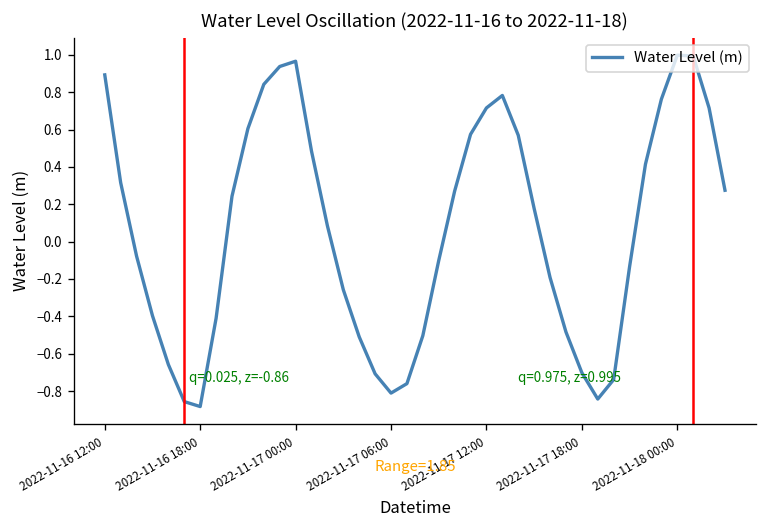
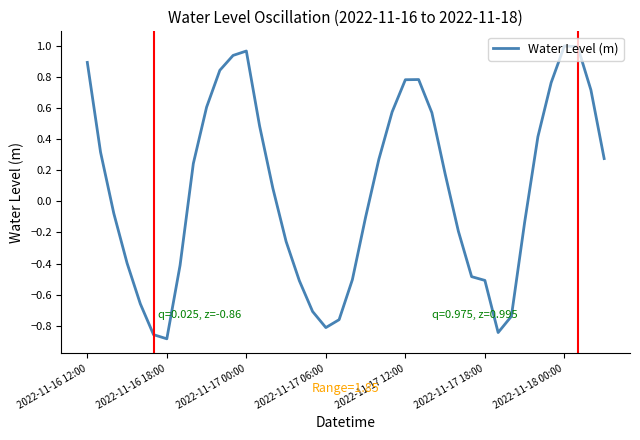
2022-11-17 12:00: 0.72 -> 0.78
2022-11-17 18:00: -0.70 -> -0.51
